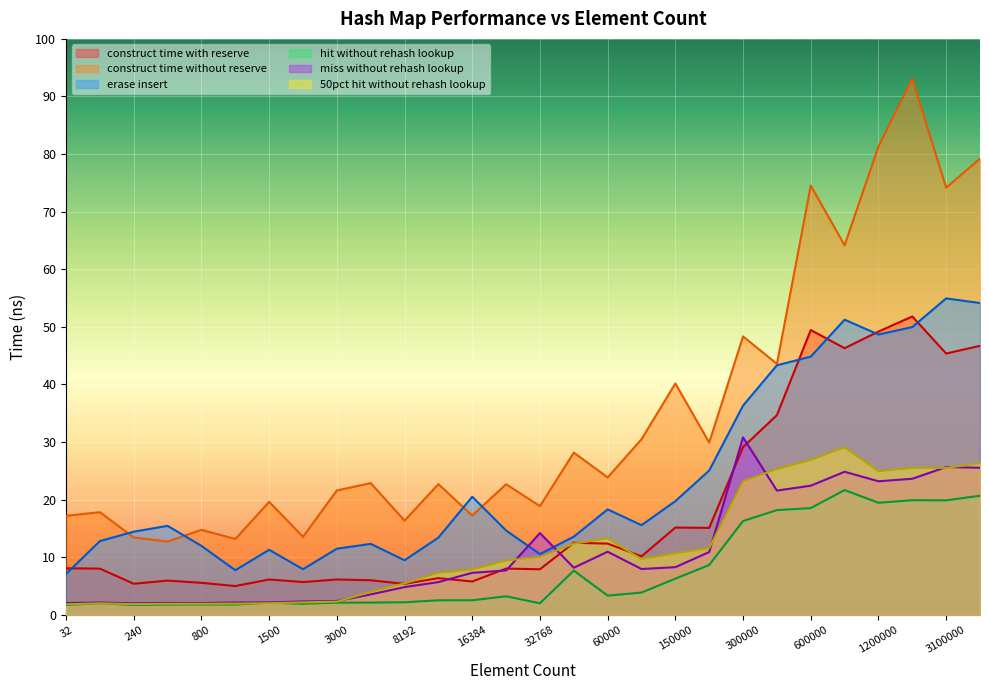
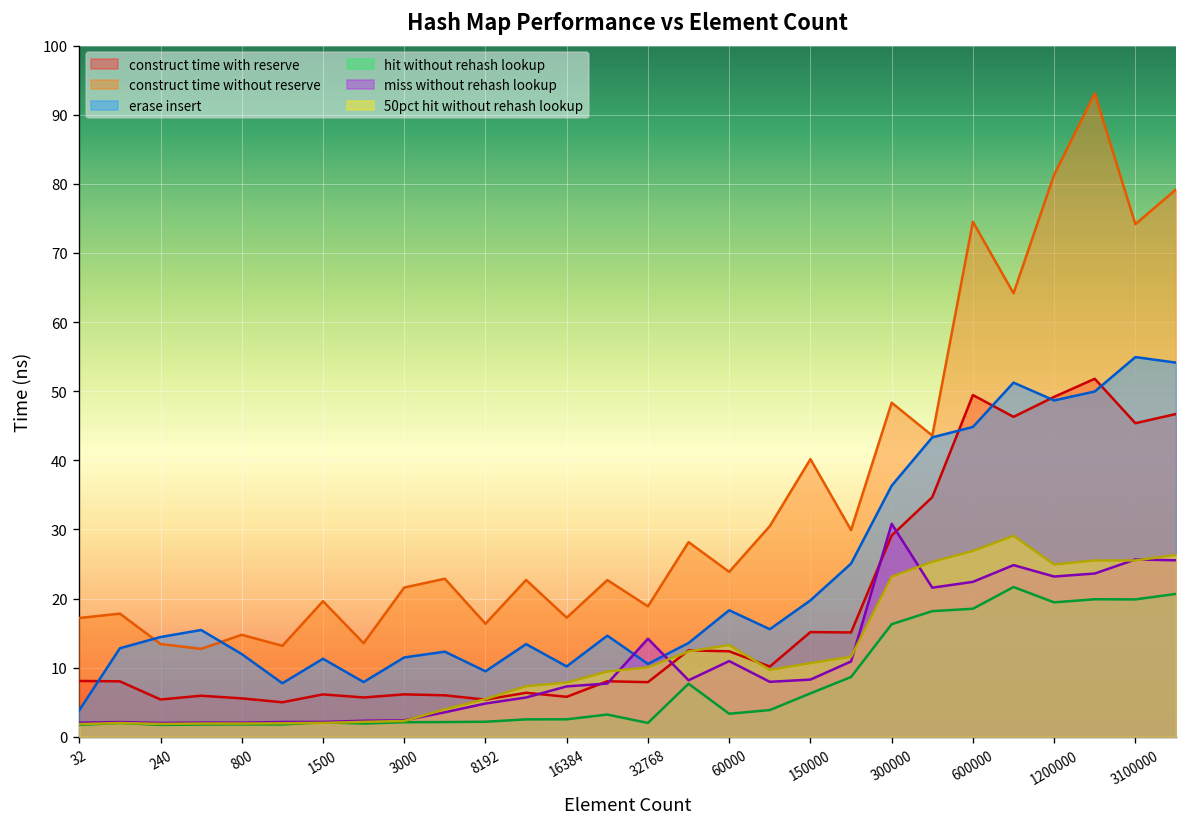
erase insert, 32: 7 -> 4
erase insert, 16384: 20 -> 10
